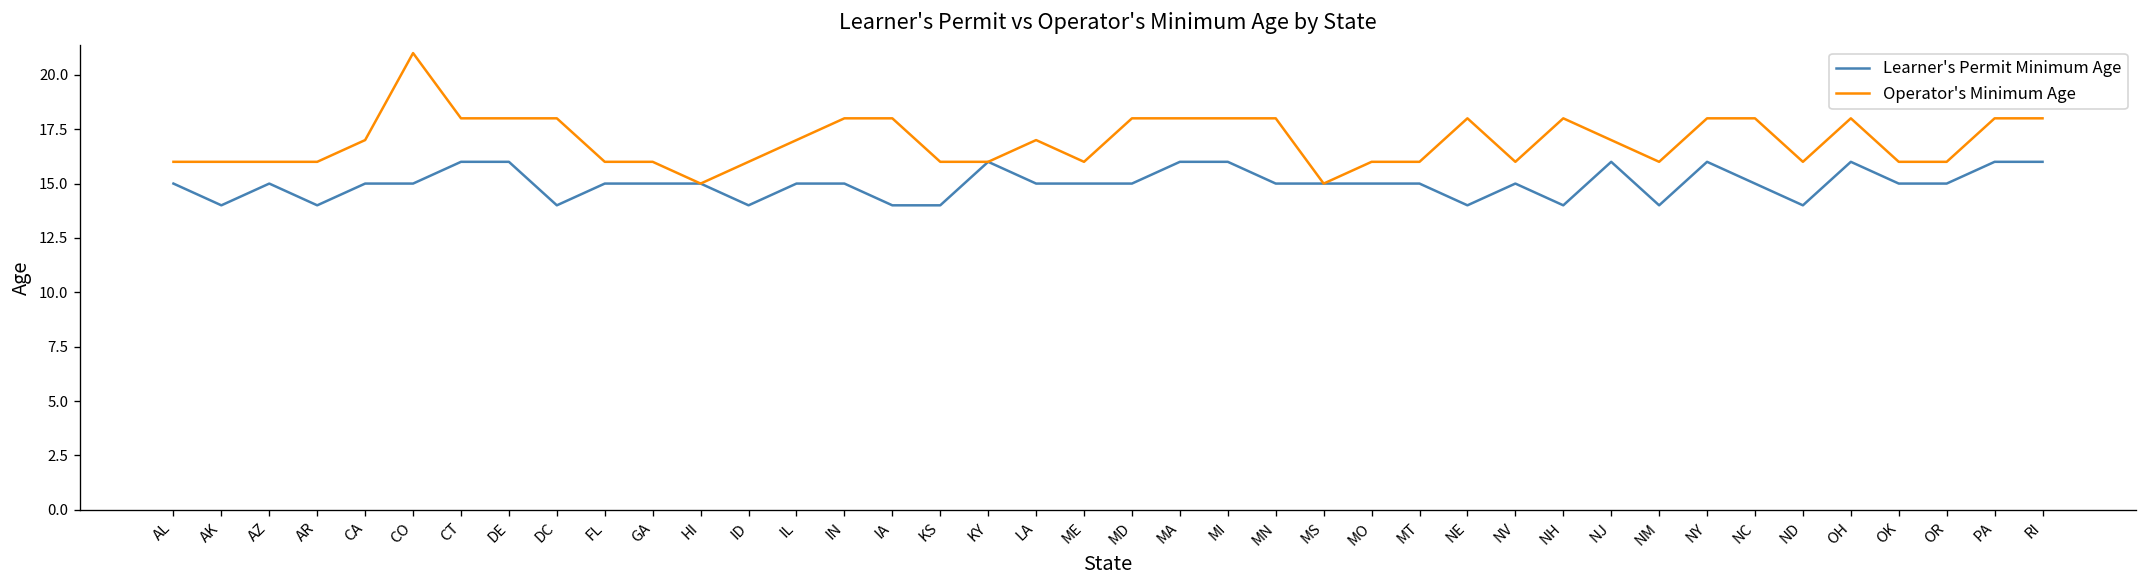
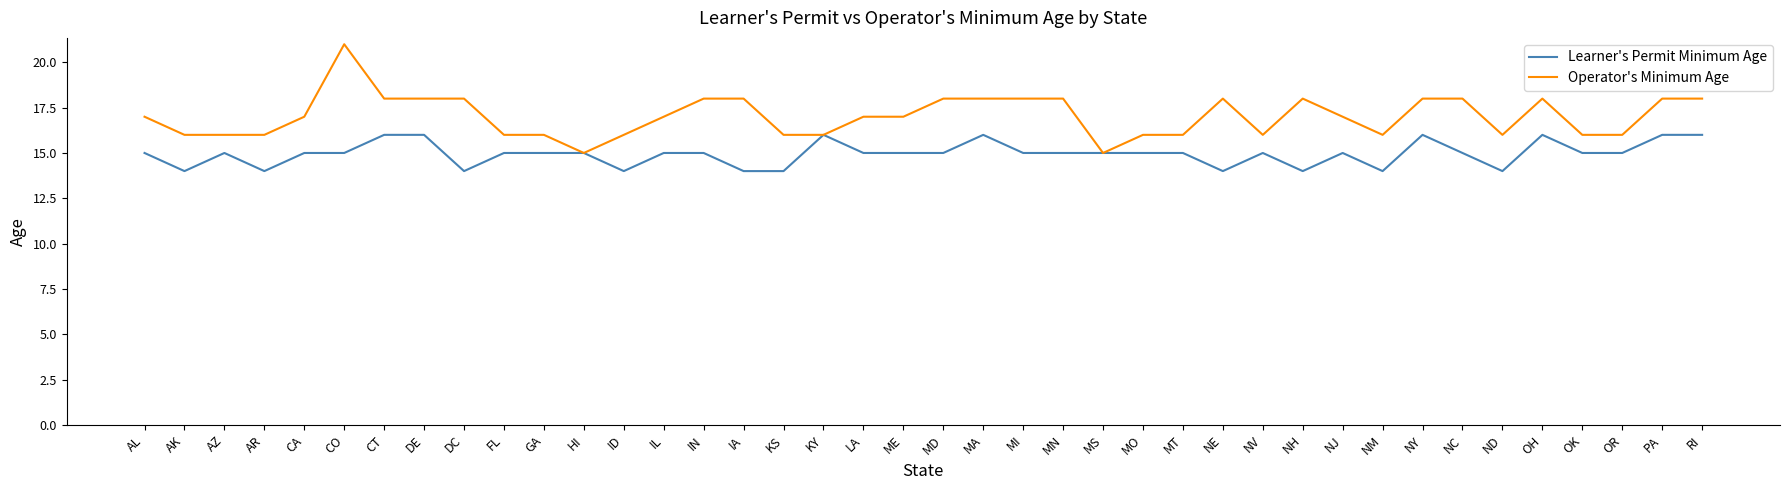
Operator's Minimum Age, AL: 16 -> 17
Operator's Minimum Age, ME: 16 -> 17
Learner's Permit Minimum Age, MI: 16 -> 15
Learner's Permit Minimum Age, NJ: 16 -> 15
